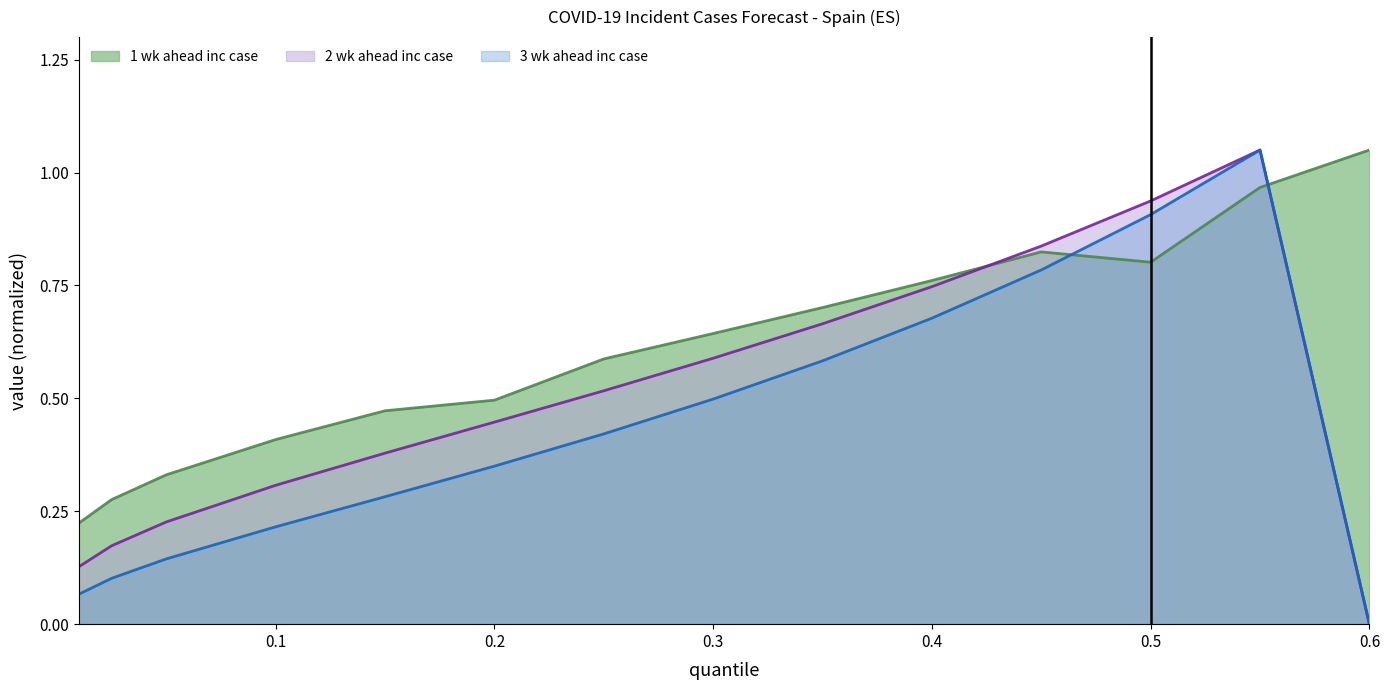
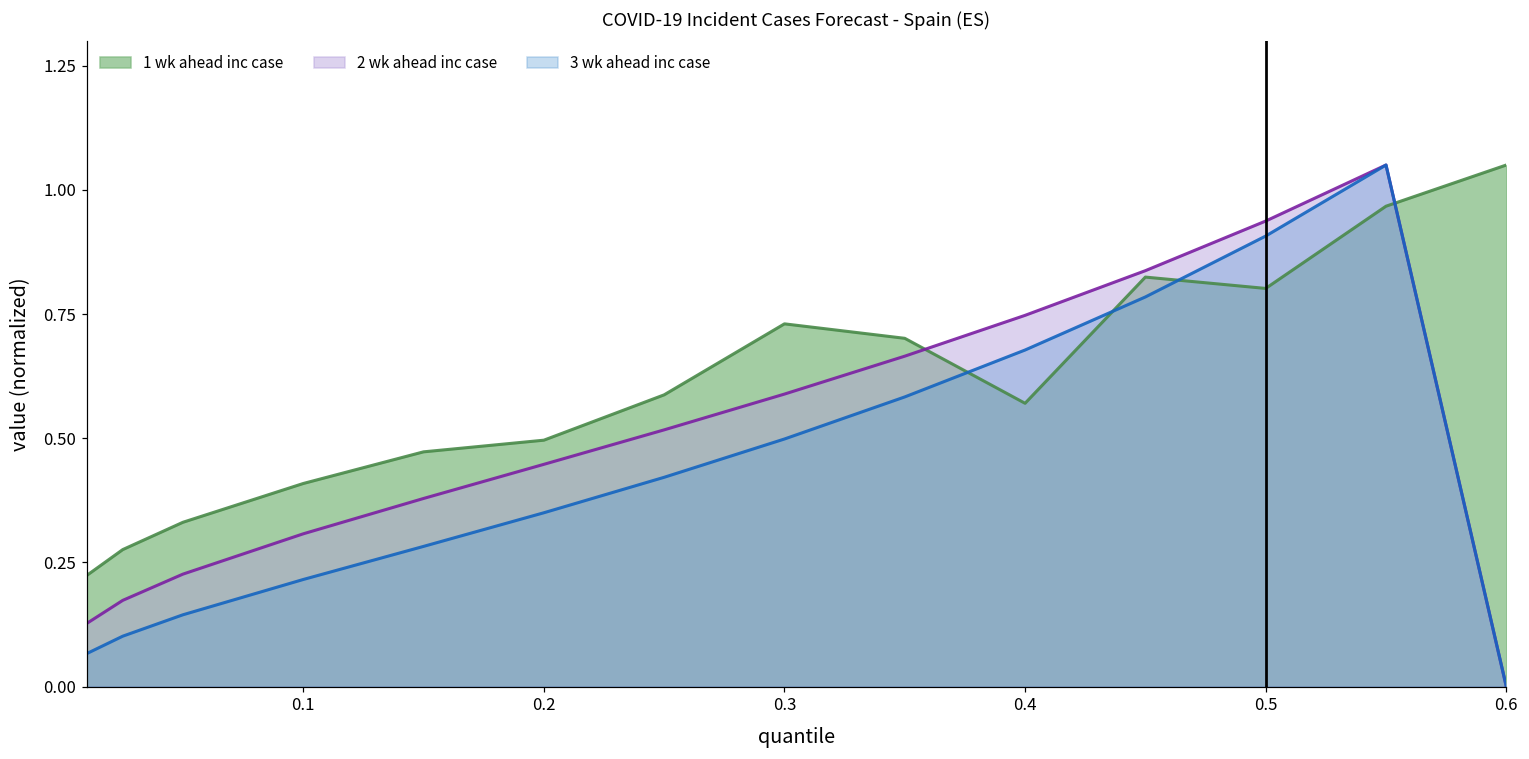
1 wk ahead inc case, 0.3: 0.64 -> 0.73
1 wk ahead inc case, 0.4: 0.76 -> 0.57
